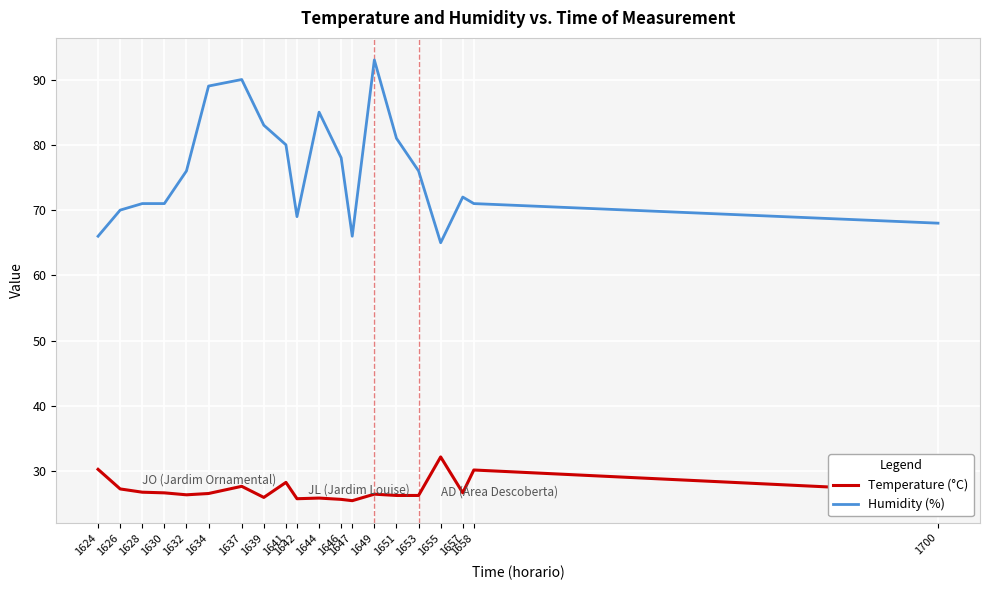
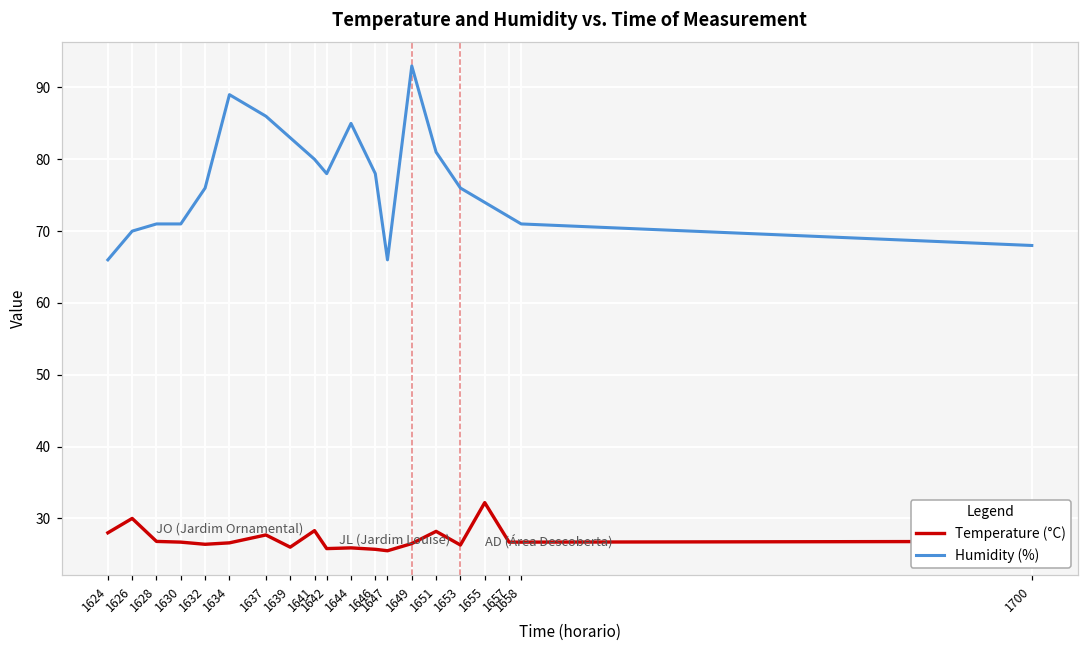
Temperature (°C), 1624: 30 -> 28
Temperature (°C), 1626: 27 -> 30
Humidity (%), 1637: 90 -> 86
Humidity (%), 1642: 69 -> 78
Temperature (°C), 1651: 26 -> 28
Humidity (%), 1655: 65 -> 74
Temperature (°C), 1658: 30 -> 27
